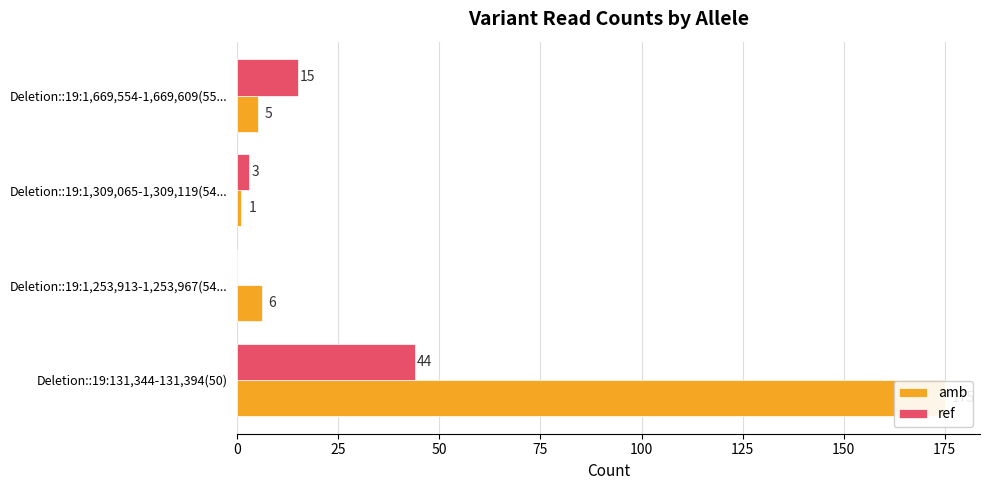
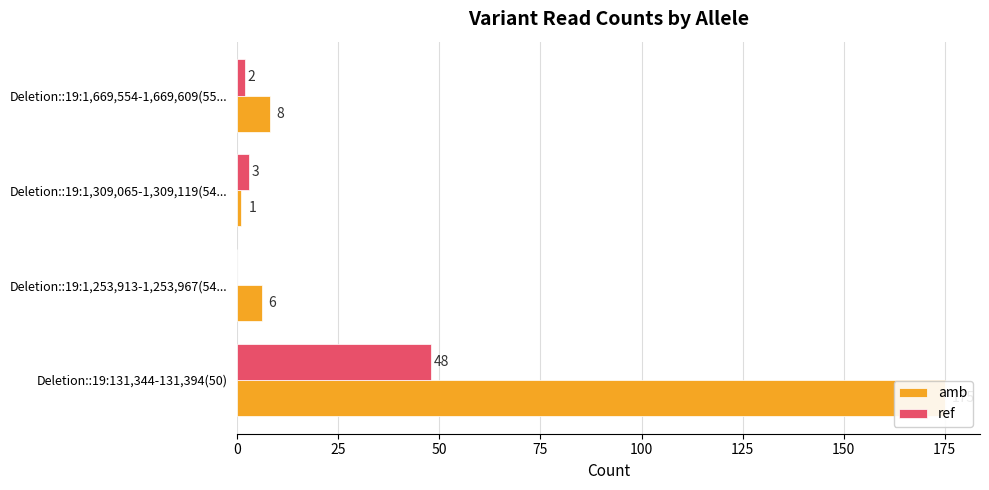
ref, Deletion::19:1,669,554-1,669,609(55...: 15 -> 2
amb, Deletion::19:1,669,554-1,669,609(55...: 5 -> 8
ref, Deletion::19:131,344-131,394(50): 44 -> 48
